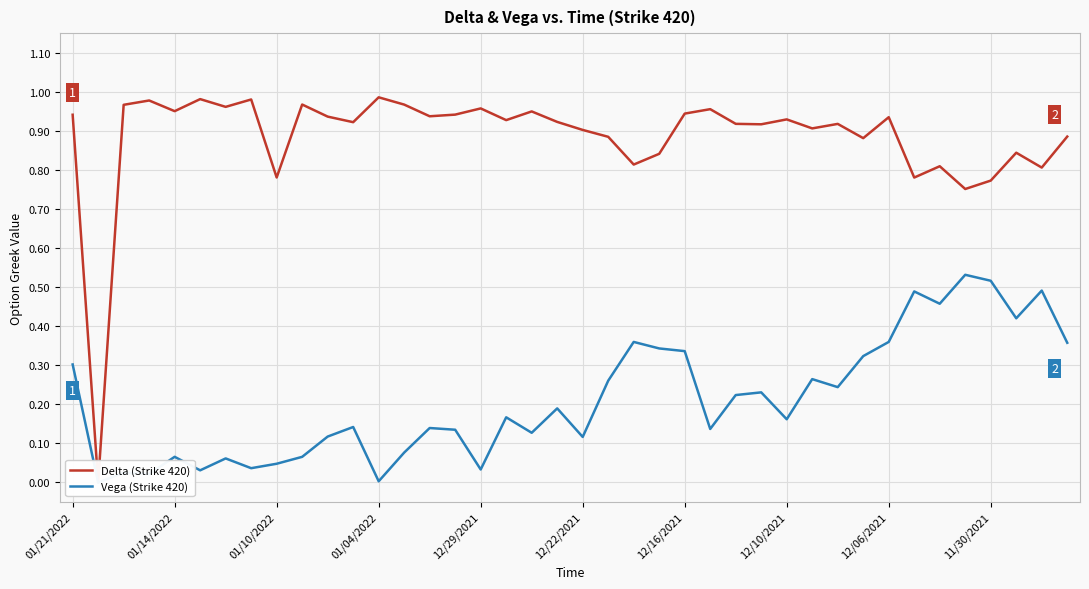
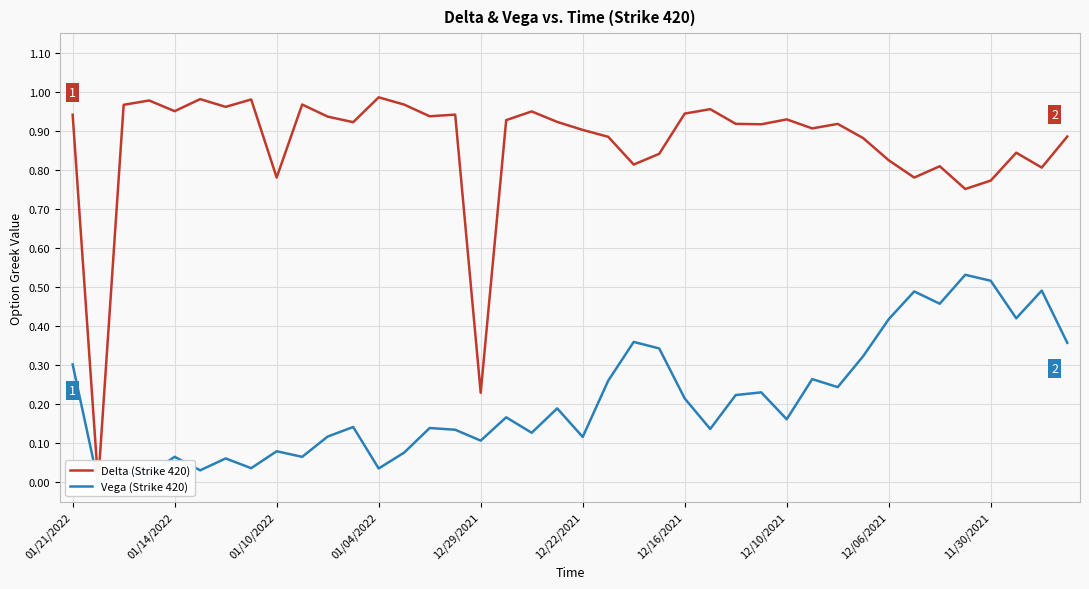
Vega (Strike 420), 01/10/2022: 0.05 -> 0.08
Vega (Strike 420), 01/04/2022: 0.00 -> 0.04
Delta (Strike 420), 12/29/2021: 0.96 -> 0.23
Vega (Strike 420), 12/29/2021: 0.03 -> 0.11
Vega (Strike 420), 12/16/2021: 0.34 -> 0.22
Delta (Strike 420), 12/06/2021: 0.93 -> 0.82
Vega (Strike 420), 12/06/2021: 0.36 -> 0.42
